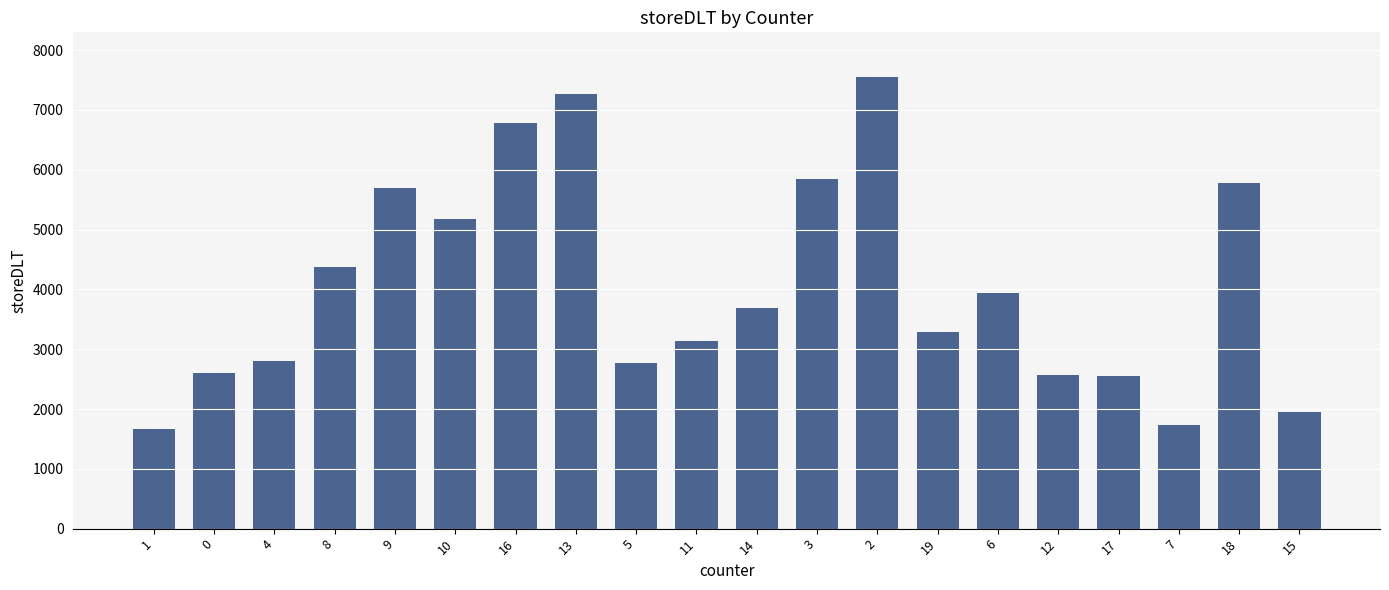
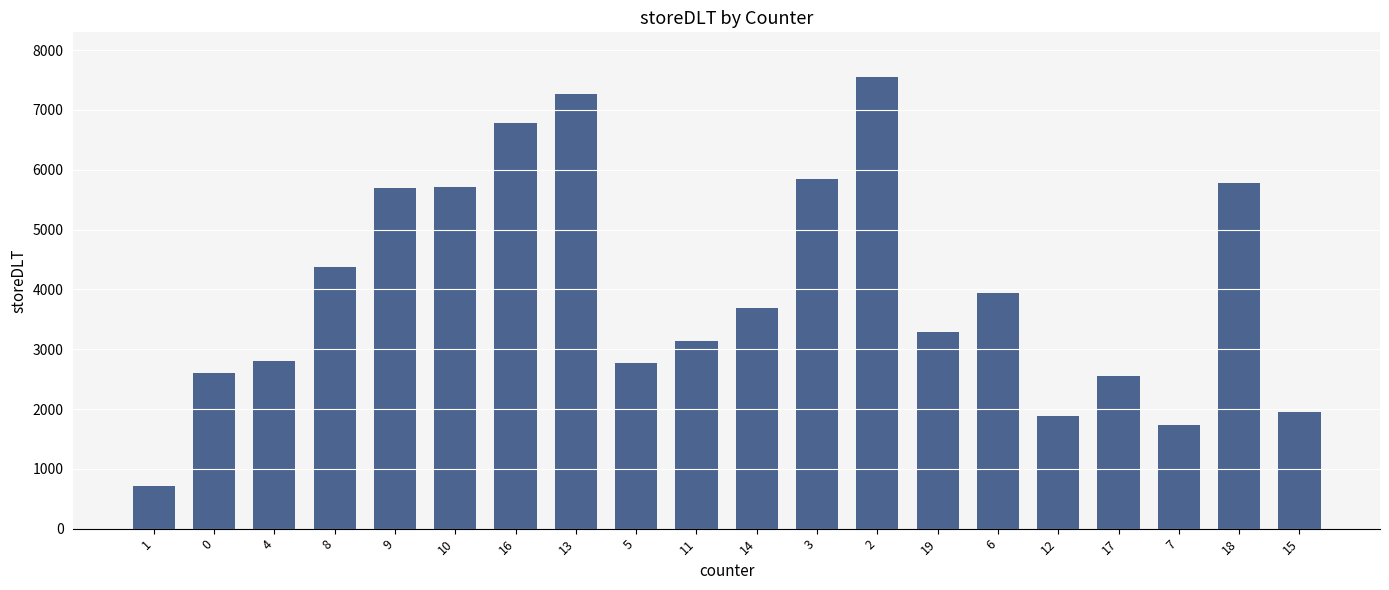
1: 1700 -> 700
10: 5200 -> 5700
12: 2600 -> 1900
